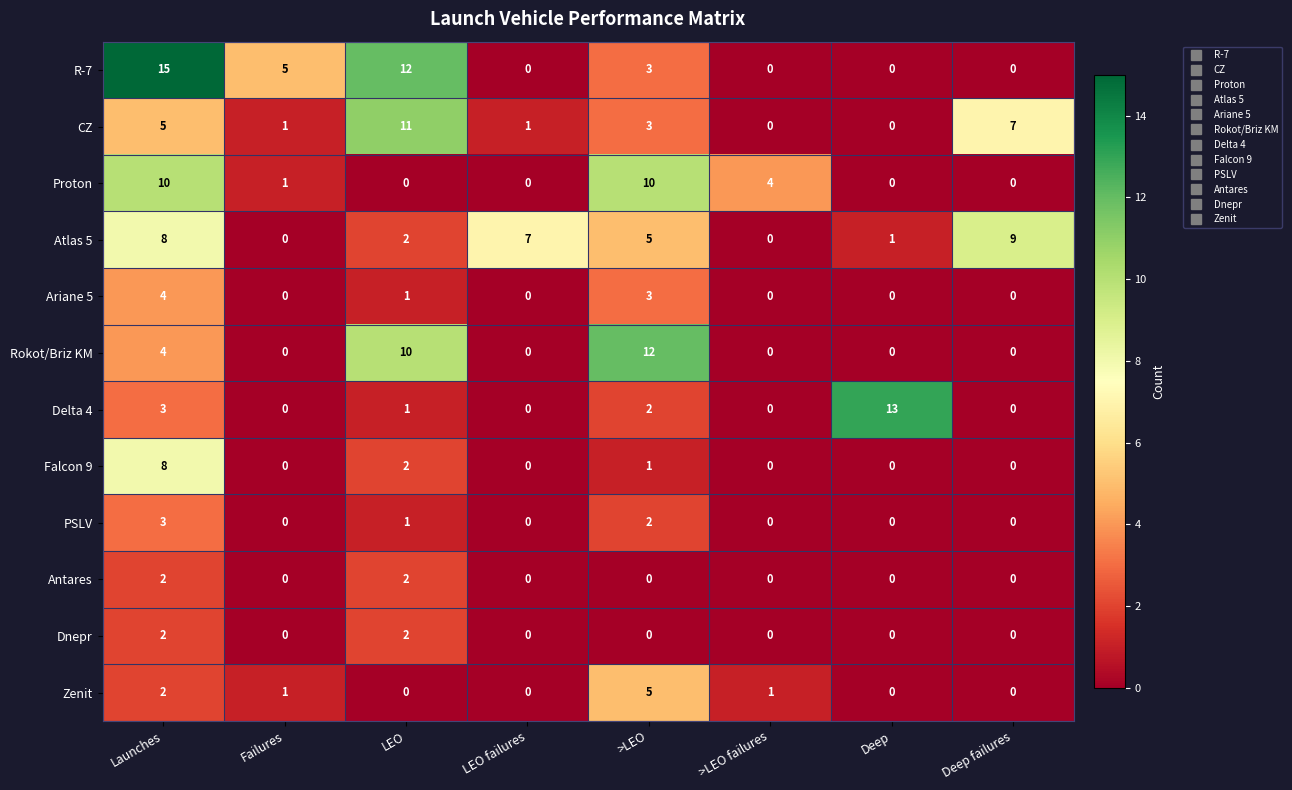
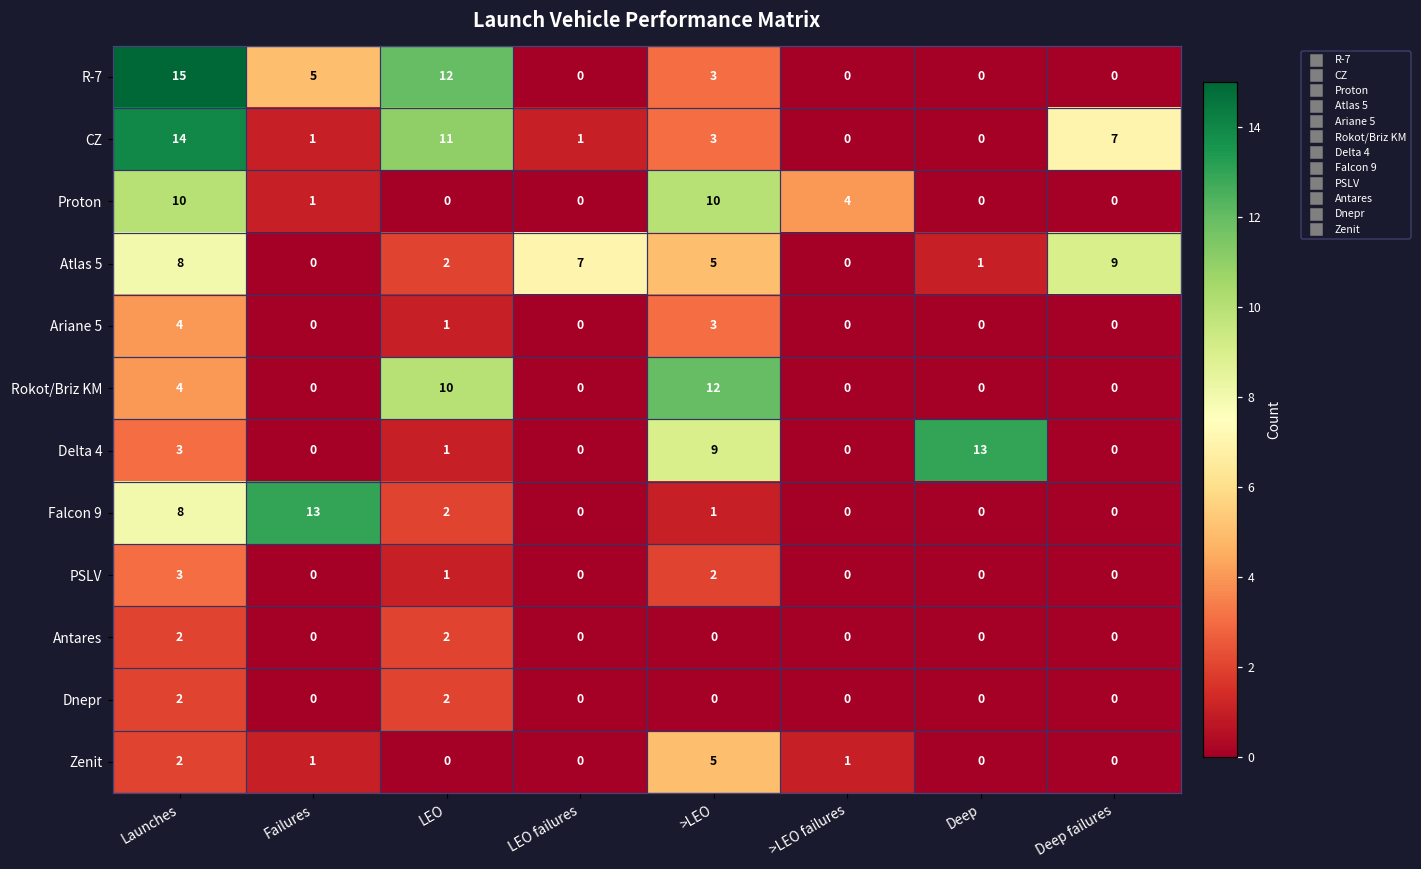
CZ, Launches: 5 -> 14
Delta 4, >LEO: 2 -> 9
Falcon 9, Failures: 0 -> 13
